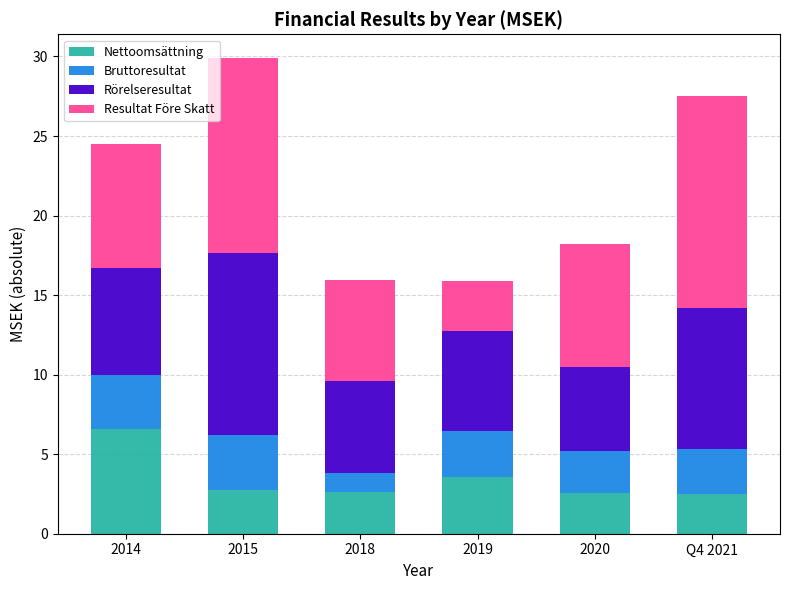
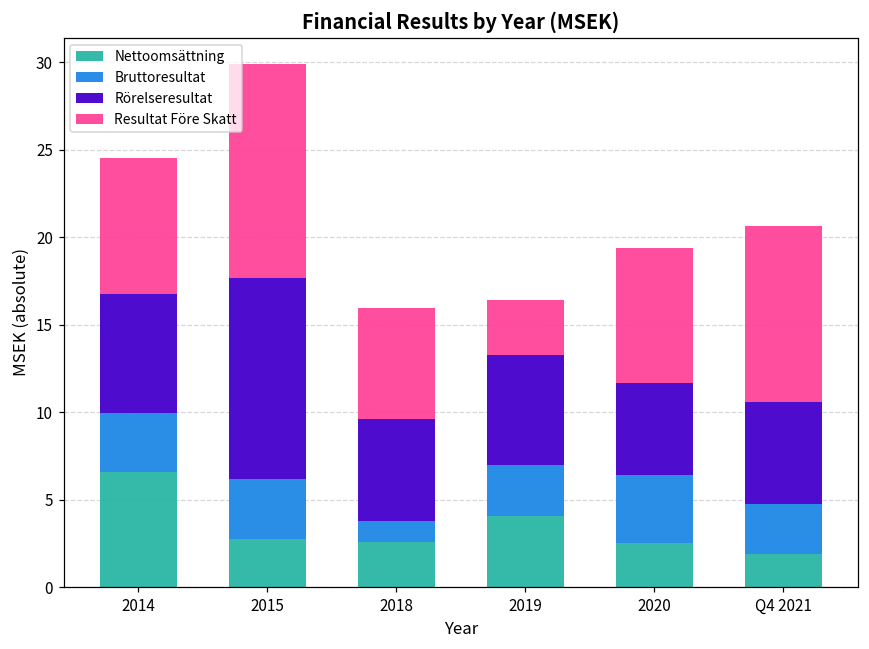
Nettoomsättning, 2019: 3.5 -> 4.1
Bruttoresultat, 2020: 2.7 -> 3.9
Nettoomsättning, Q4 2021: 2.5 -> 1.9
Rörelseresultat, Q4 2021: 8.8 -> 5.8
Resultat Före Skatt, Q4 2021: 13.4 -> 10.1
